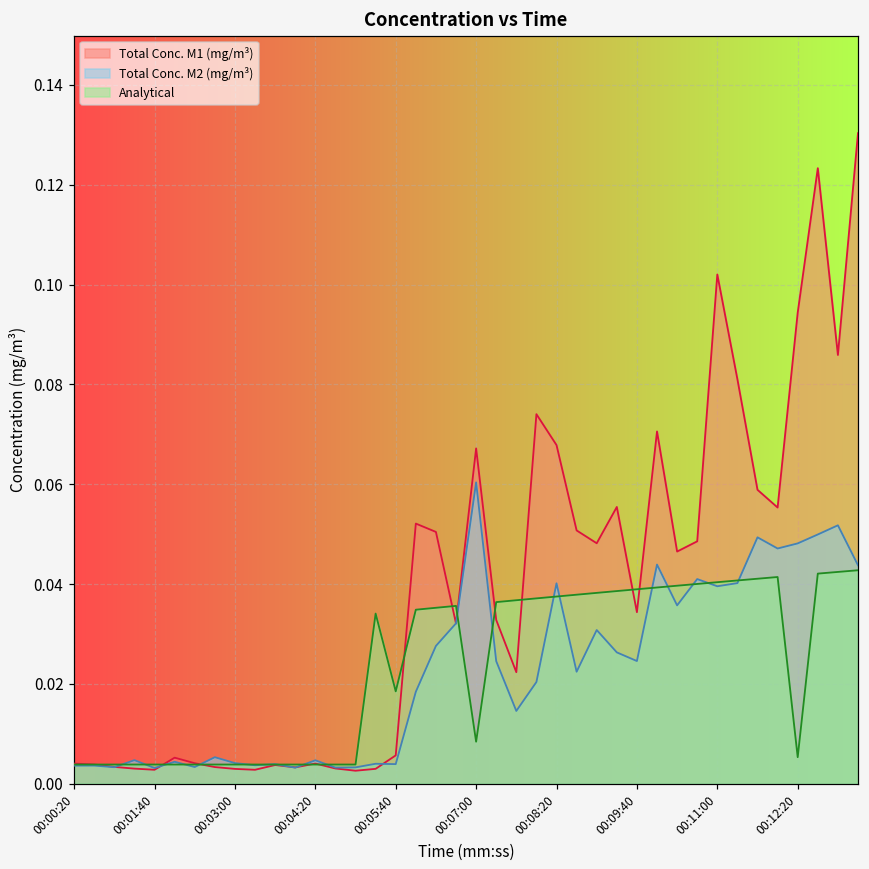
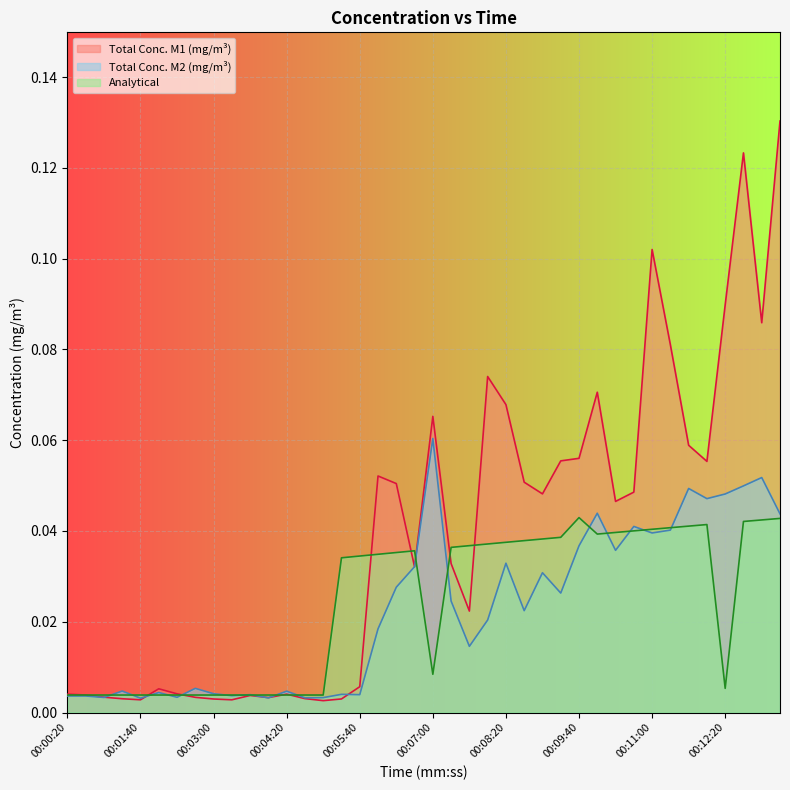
Analytical, 00:05:40: 0.019 -> 0.034
Total Conc. M1 (mg/m³), 00:07:00: 0.067 -> 0.065
Total Conc. M2 (mg/m³), 00:08:20: 0.040 -> 0.033
Total Conc. M1 (mg/m³), 00:09:40: 0.034 -> 0.056
Total Conc. M2 (mg/m³), 00:09:40: 0.025 -> 0.037
Analytical, 00:09:40: 0.039 -> 0.043
Total Conc. M1 (mg/m³), 00:12:20: 0.094 -> 0.090
